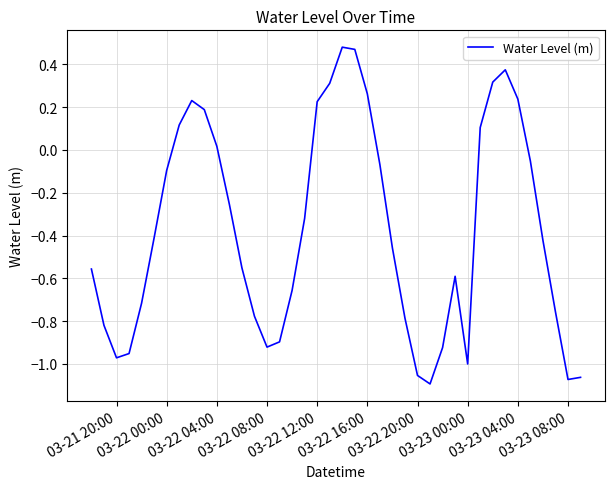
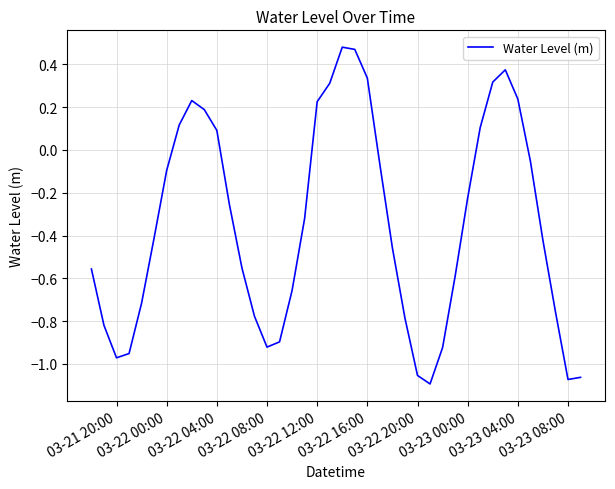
03-22 04:00: 0.02 -> 0.09
03-22 16:00: 0.26 -> 0.34
03-23 00:00: -1.00 -> -0.22
